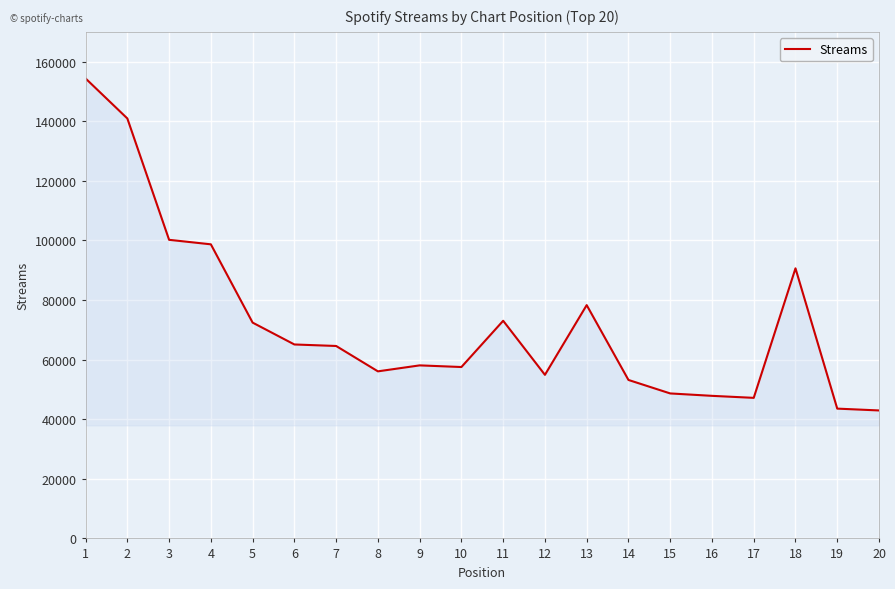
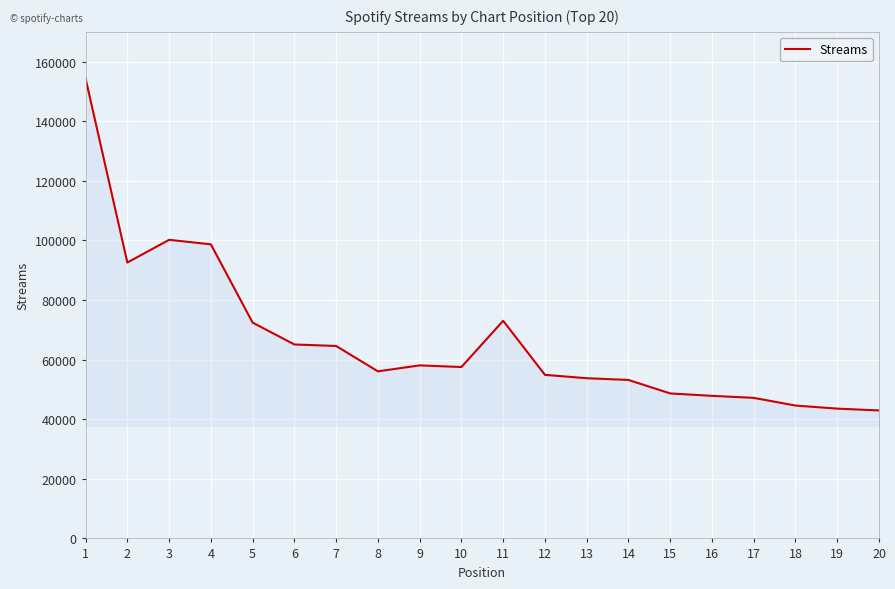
2: 141000 -> 93000
13: 78000 -> 54000
18: 91000 -> 45000
